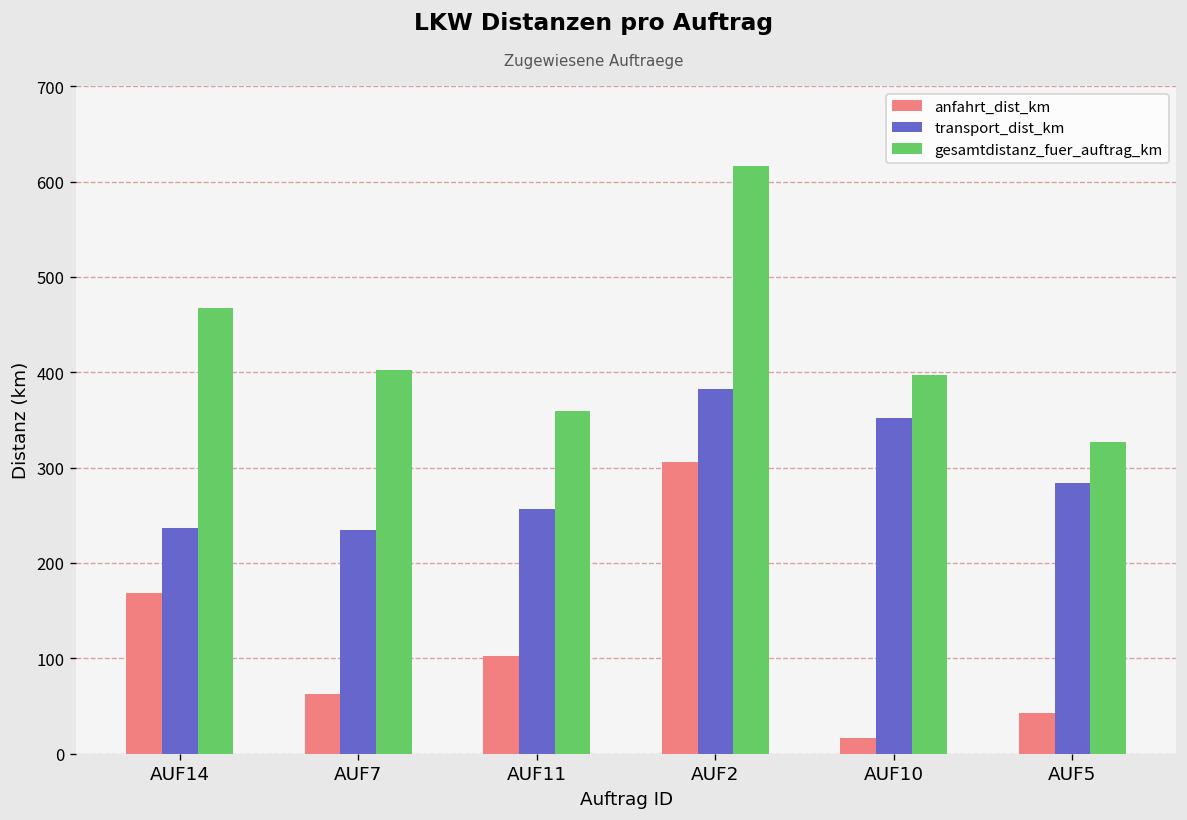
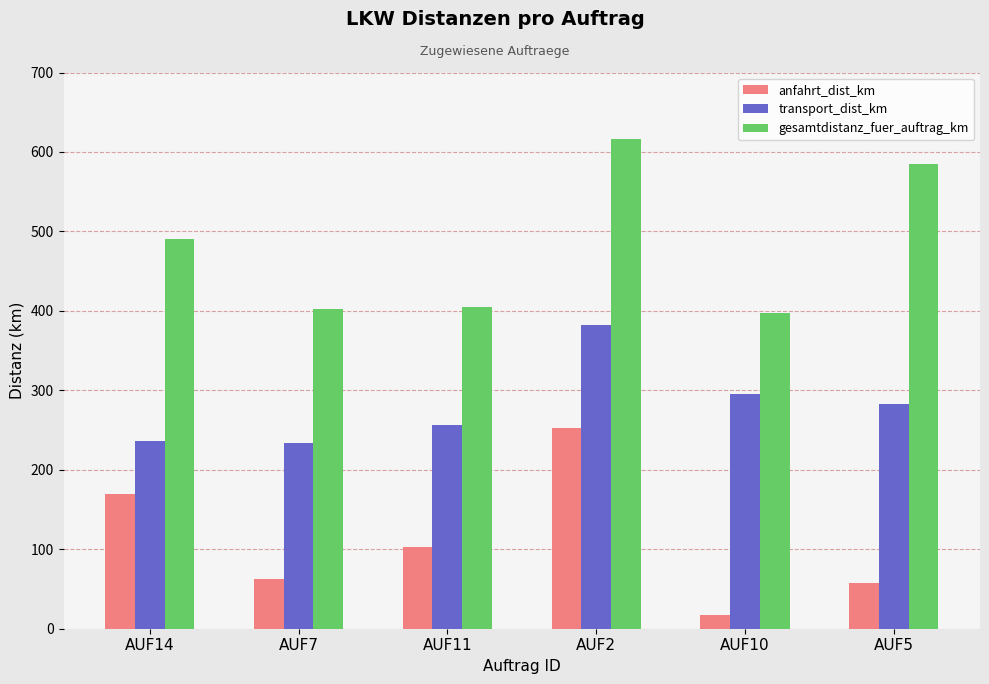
gesamtdistanz_fuer_auftrag_km, AUF14: 470 -> 490
gesamtdistanz_fuer_auftrag_km, AUF11: 360 -> 400
anfahrt_dist_km, AUF2: 310 -> 250
transport_dist_km, AUF10: 350 -> 300
anfahrt_dist_km, AUF5: 40 -> 60
gesamtdistanz_fuer_auftrag_km, AUF5: 330 -> 580
